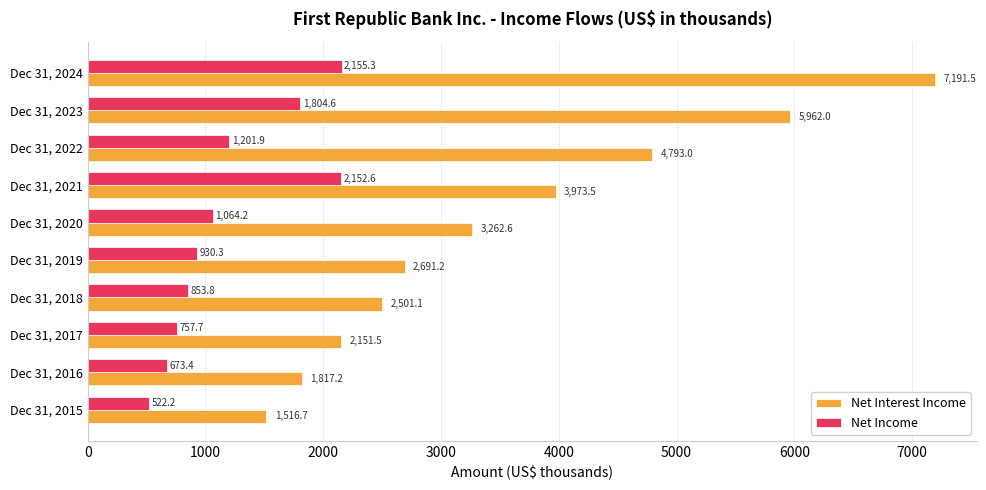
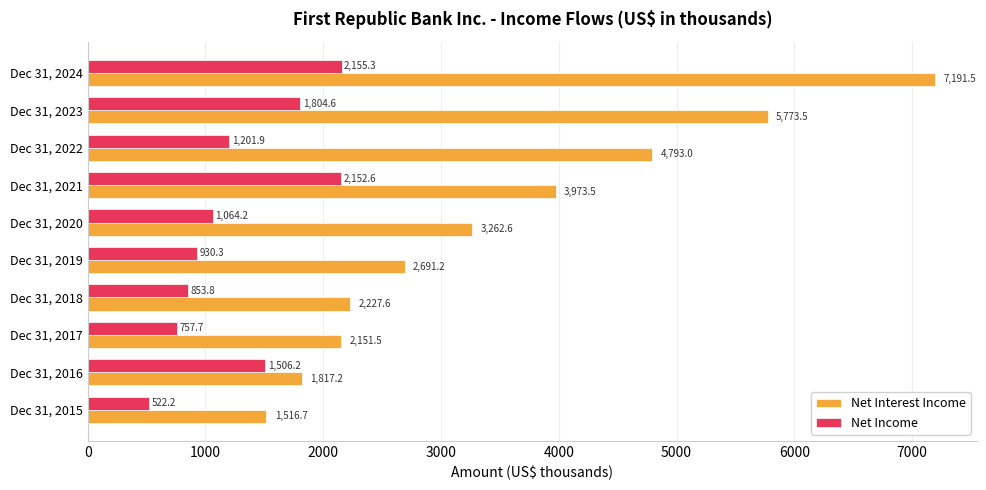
Net Interest Income, Dec 31, 2023: 5,962.0 -> 5,773.5
Net Interest Income, Dec 31, 2018: 2,501.1 -> 2,227.6
Net Income, Dec 31, 2016: 673.4 -> 1,506.2
